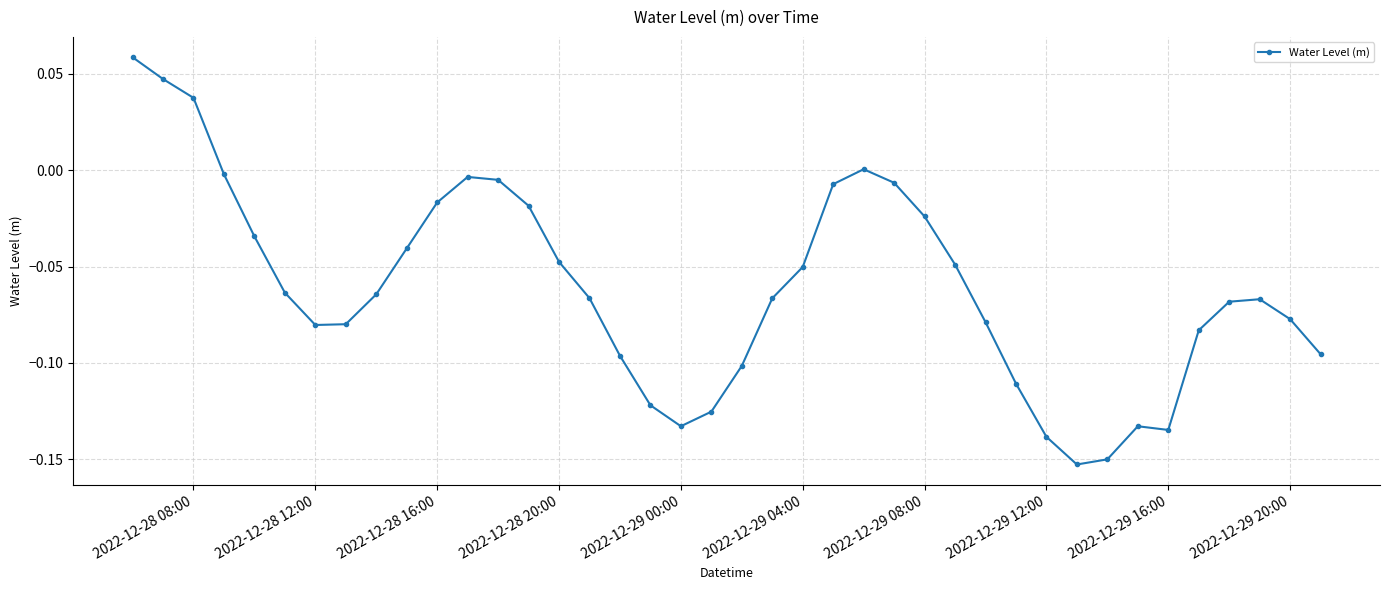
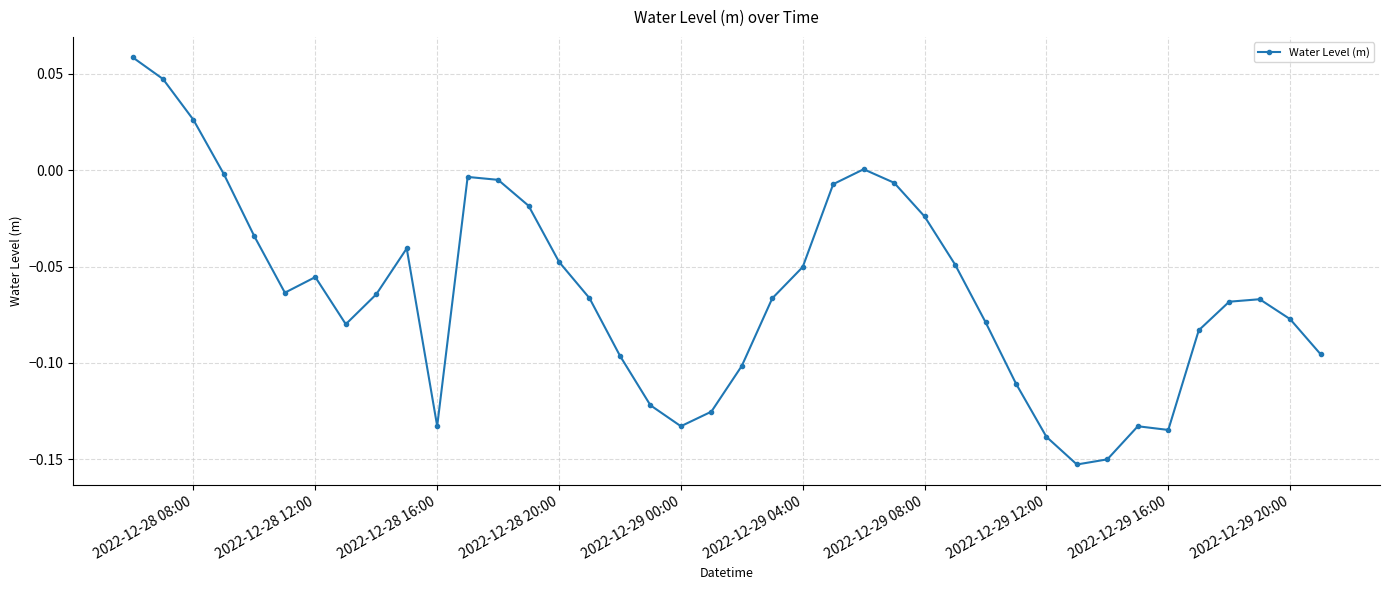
2022-12-28 08:00: 0.038 -> 0.026
2022-12-28 12:00: -0.080 -> -0.055
2022-12-28 16:00: -0.017 -> -0.133
